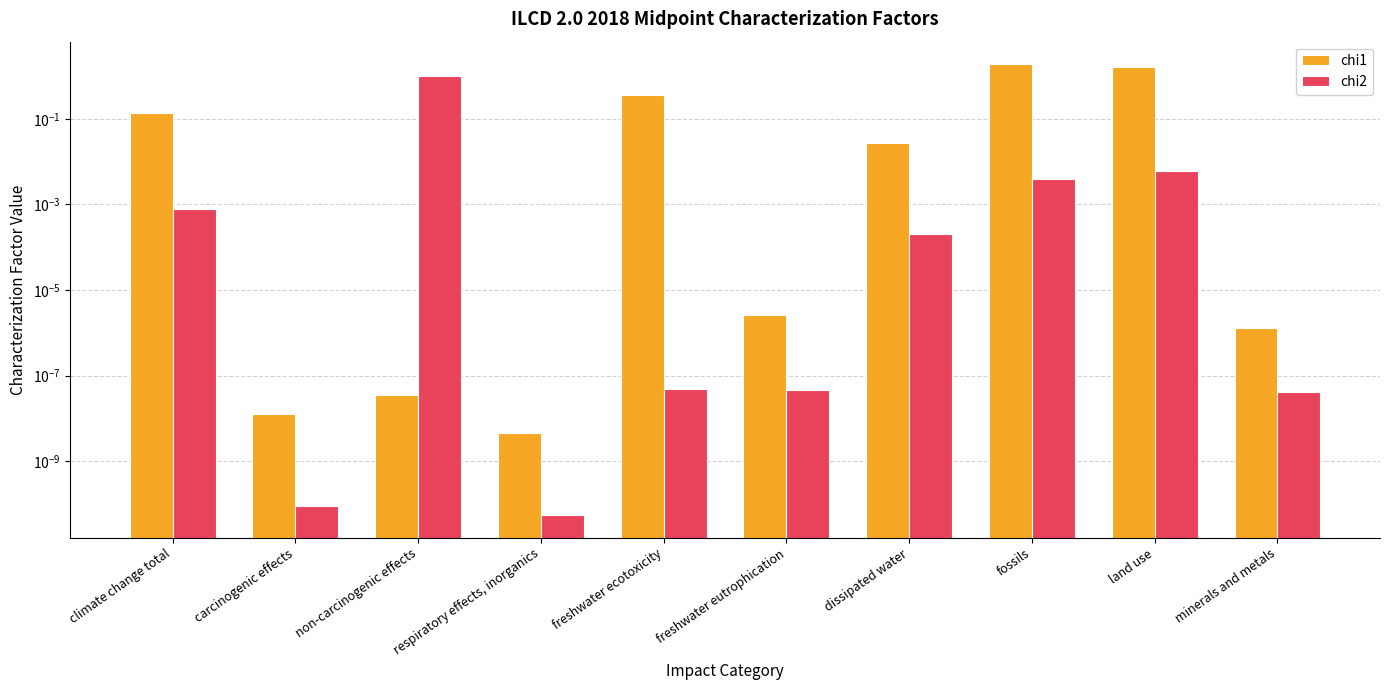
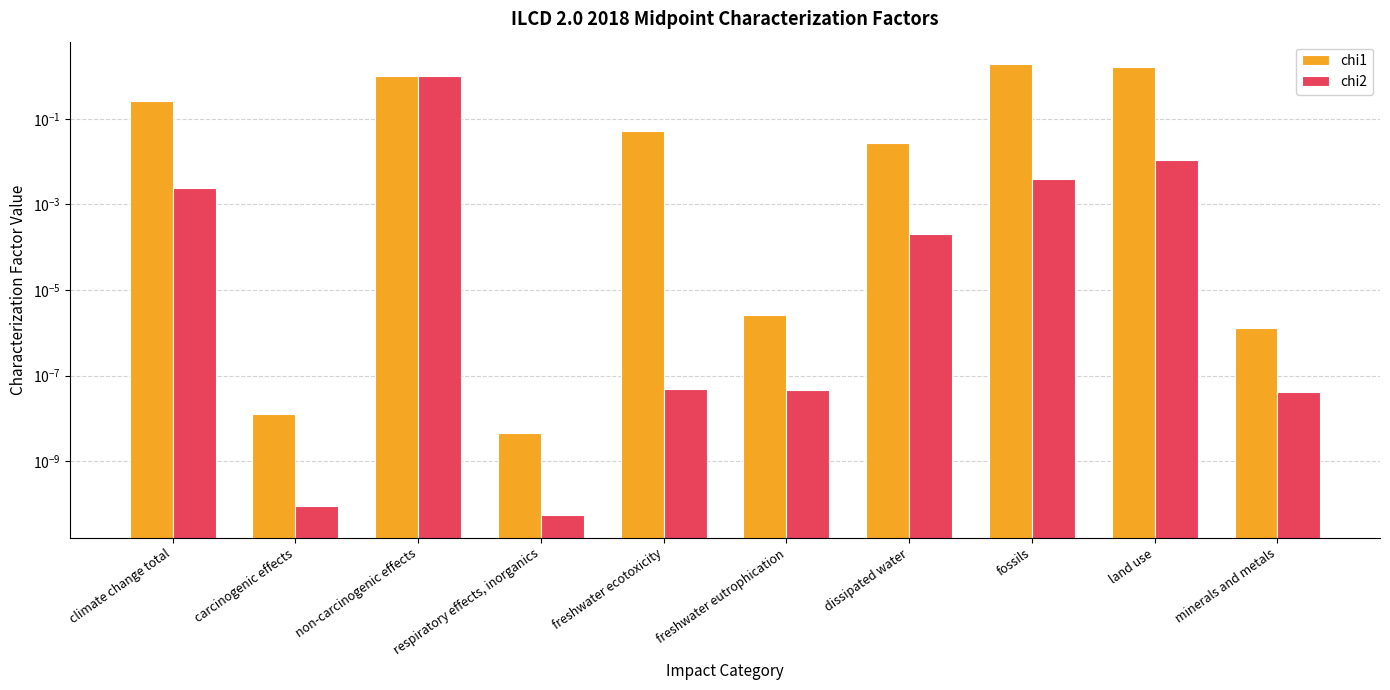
chi1, climate change total: 0.14 -> 0.3
chi2, climate change total: 0.0008 -> 0.002
chi1, non-carcinogenic effects: 0 -> 1
chi1, freshwater ecotoxicity: 0.4 -> 0.05
chi2, land use: 0.006 -> 0.011
